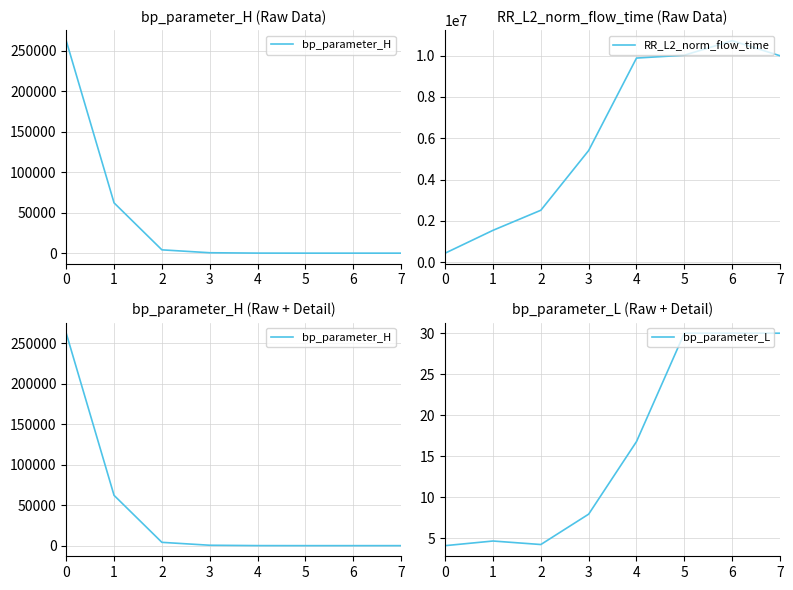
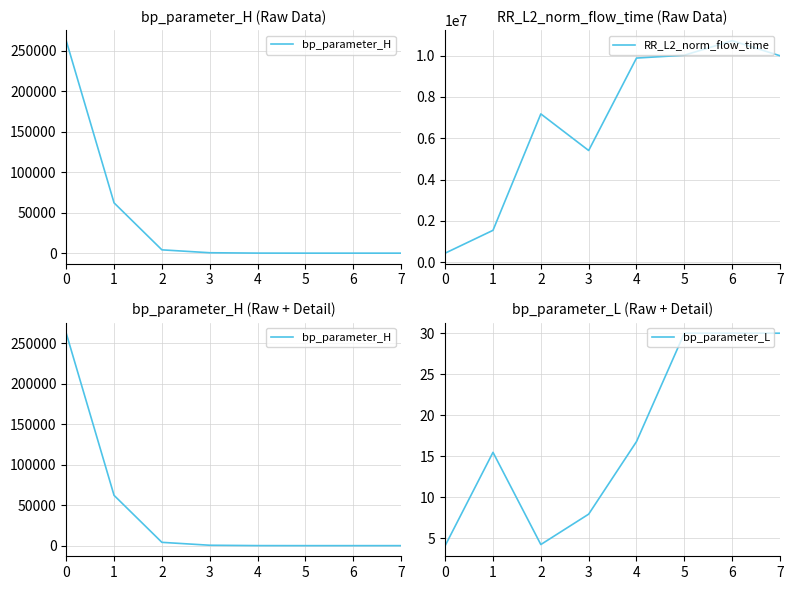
RR_L2_norm_flow_time (Raw Data), 2: 2500000 -> 7200000
bp_parameter_L (Raw + Detail), 1: 5 -> 15
